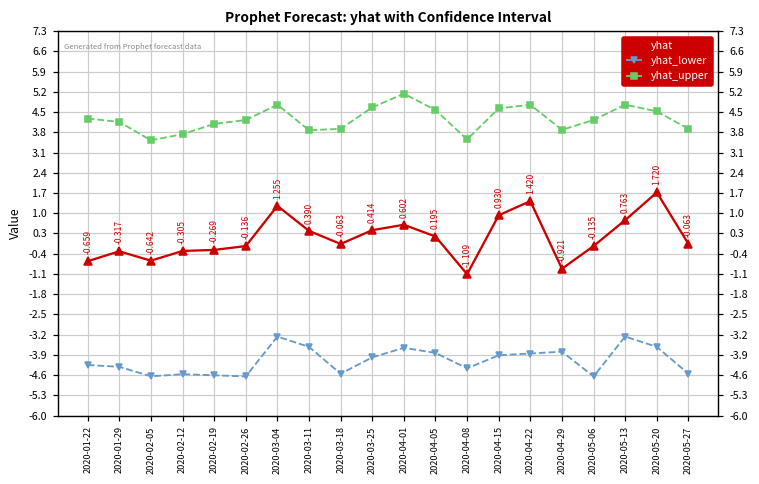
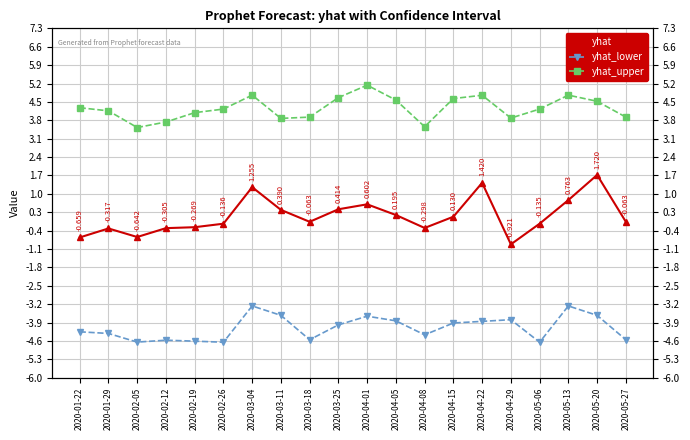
yhat, 2020-04-08: -1.109 -> -0.298
yhat, 2020-04-15: 0.930 -> 0.130
